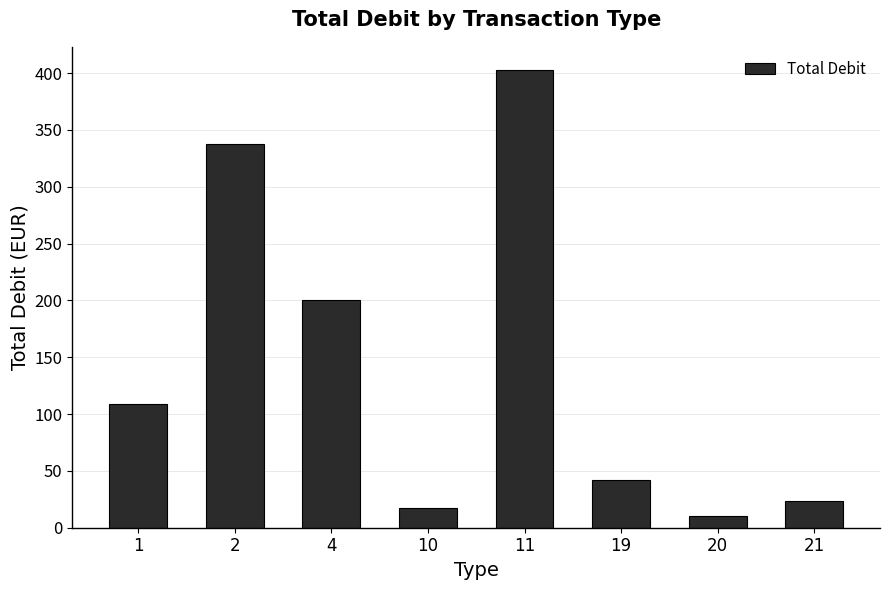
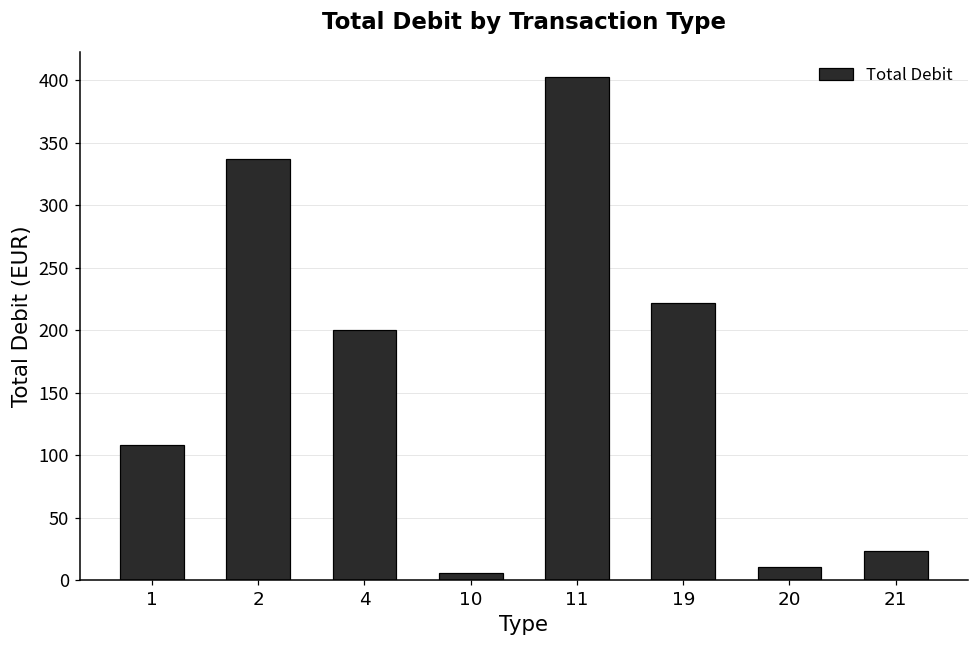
10: 17 -> 6
19: 42 -> 222
